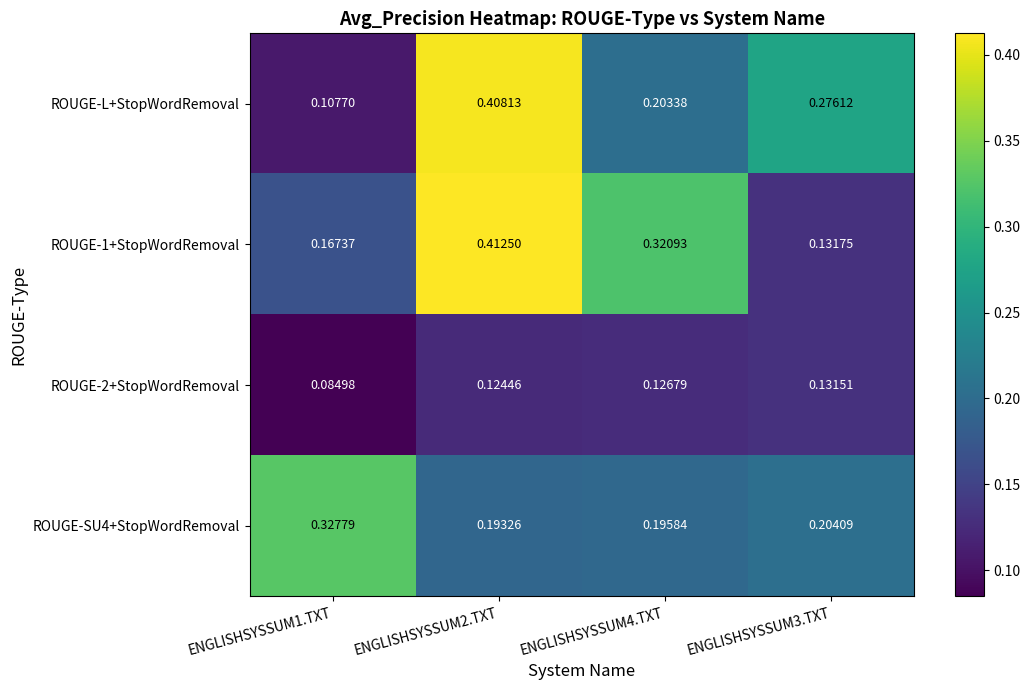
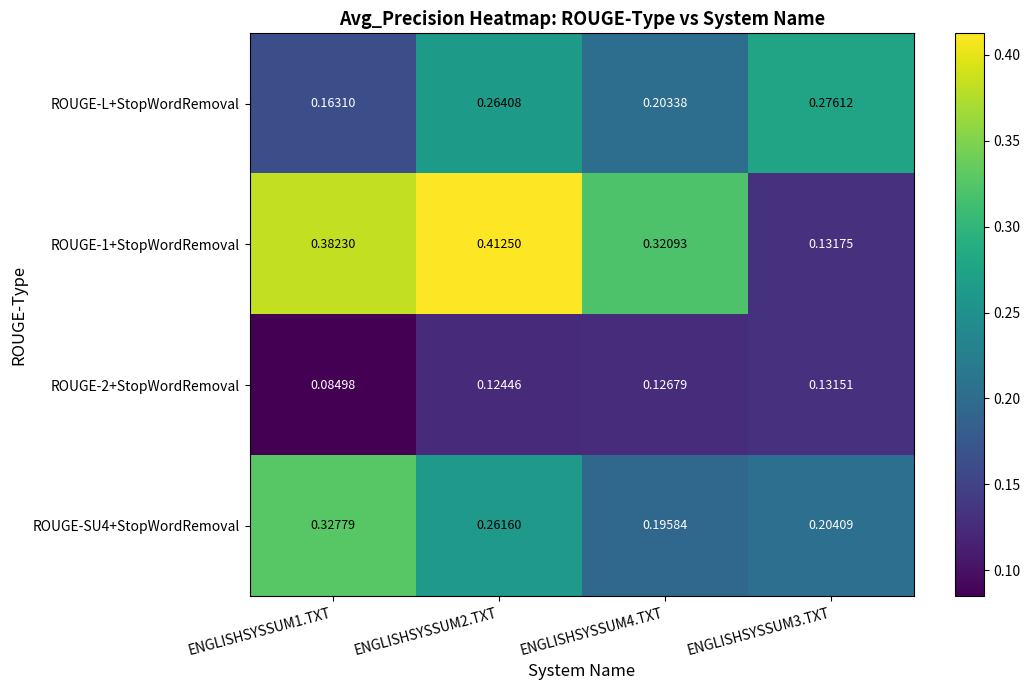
ROUGE-L+StopWordRemoval, ENGLISHSYSSUM1.TXT: 0.10770 -> 0.16310
ROUGE-L+StopWordRemoval, ENGLISHSYSSUM2.TXT: 0.40813 -> 0.26408
ROUGE-1+StopWordRemoval, ENGLISHSYSSUM1.TXT: 0.16737 -> 0.38230
ROUGE-SU4+StopWordRemoval, ENGLISHSYSSUM2.TXT: 0.19326 -> 0.26160
